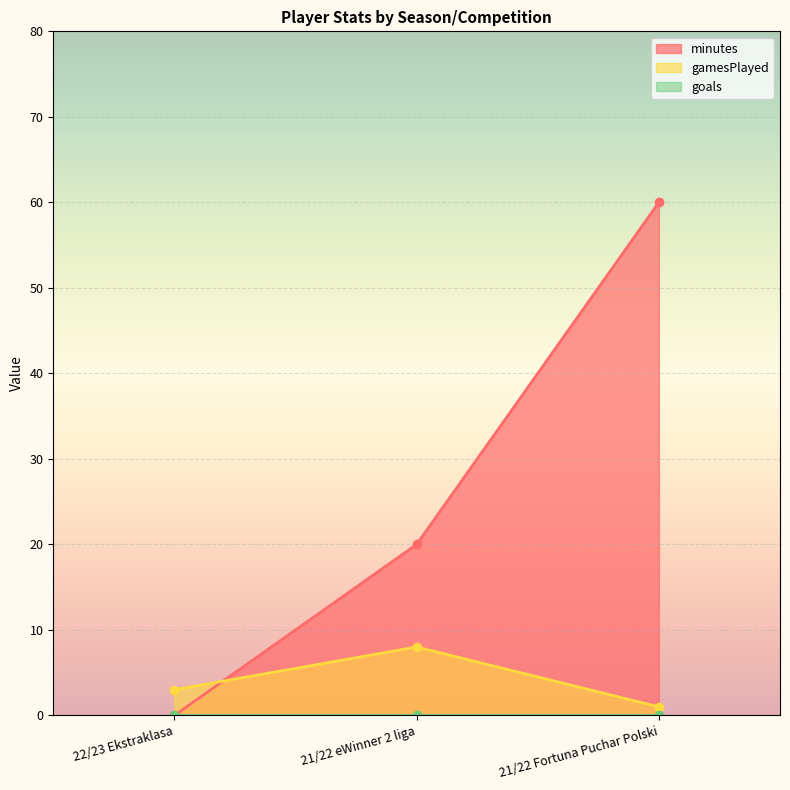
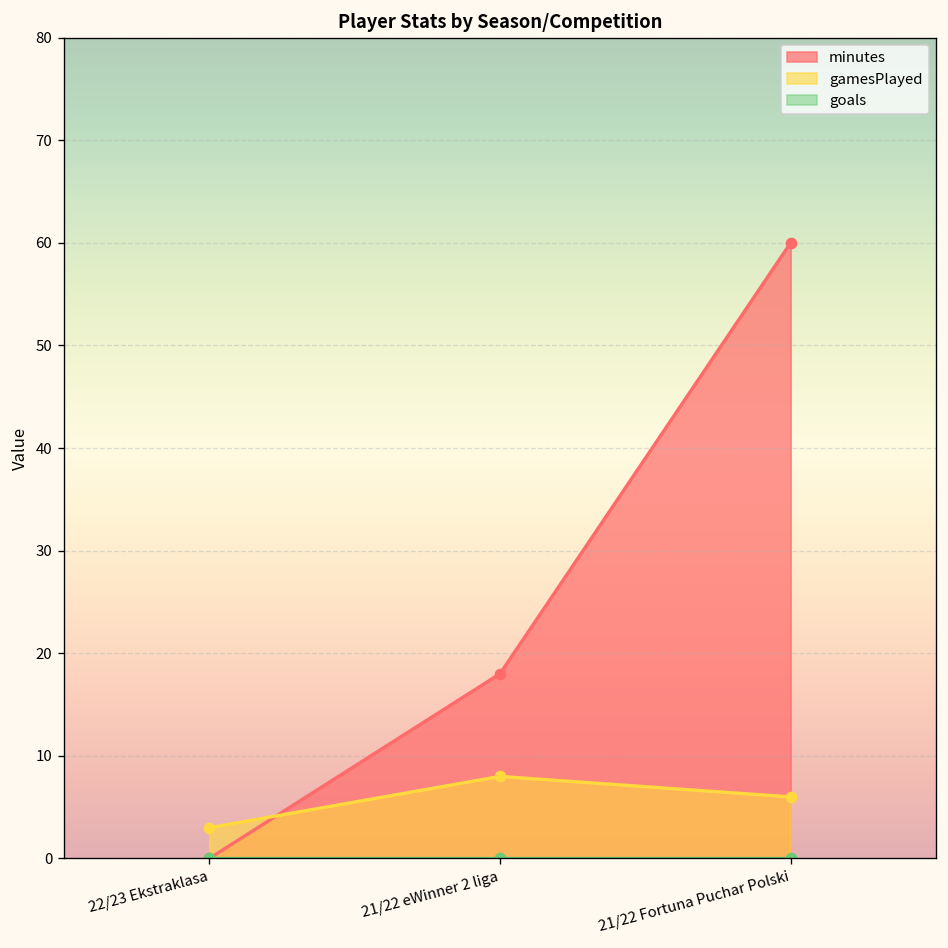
minutes, 21/22 eWinner 2 liga: 20 -> 18
gamesPlayed, 21/22 Fortuna Puchar Polski: 1 -> 6
